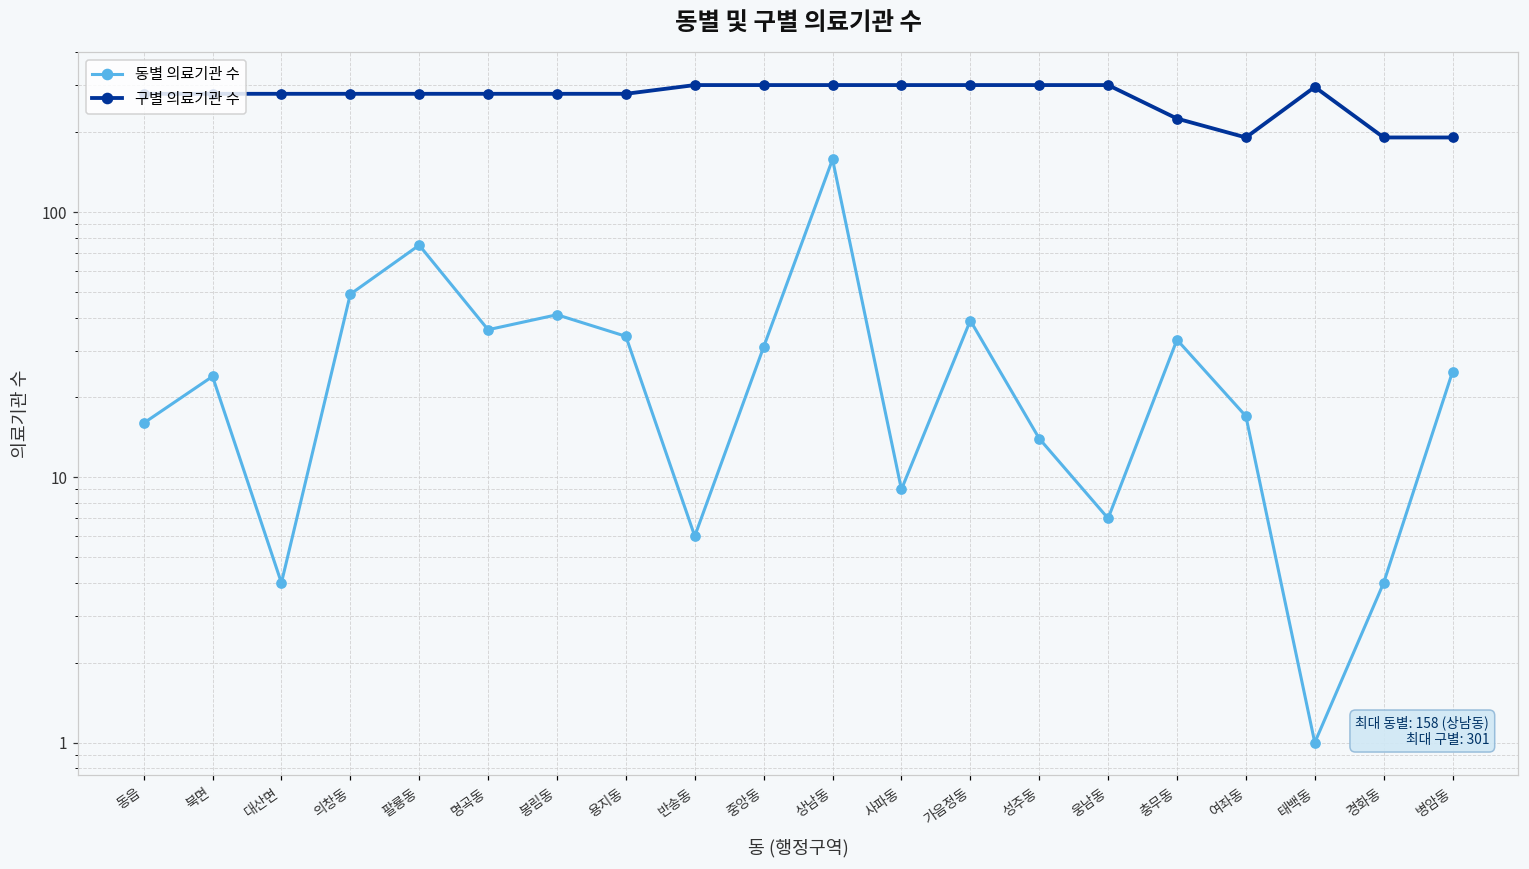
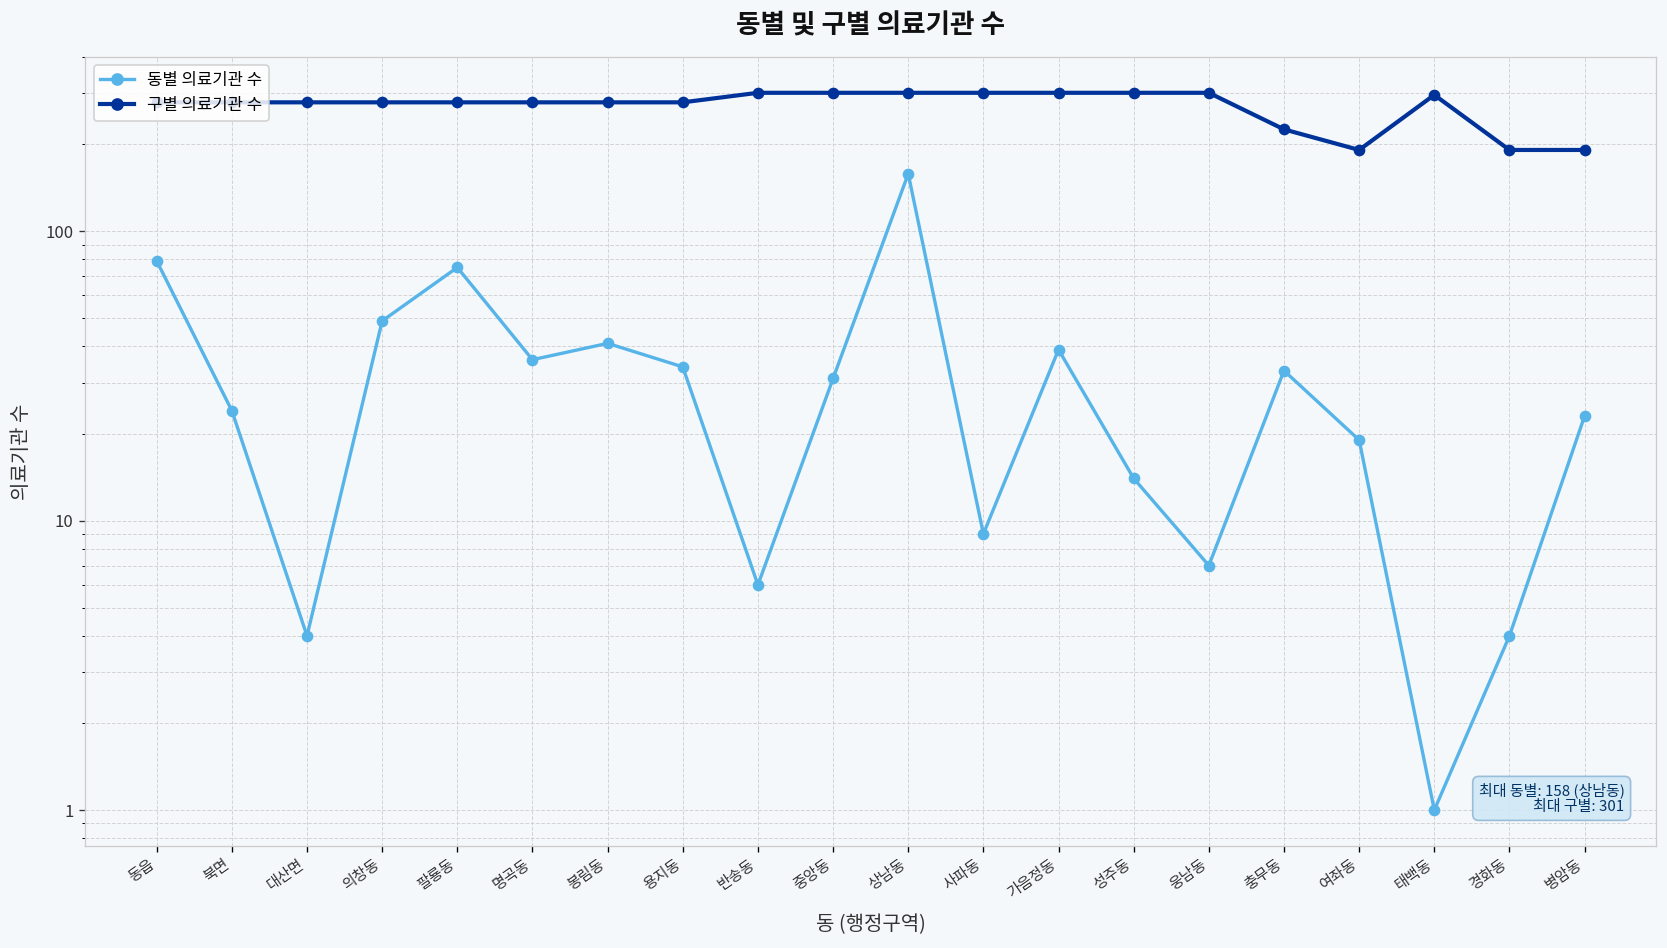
동별 의료기관 수, 동읍: 16 -> 79
동별 의료기관 수, 여좌동: 17 -> 19
동별 의료기관 수, 병암동: 25 -> 23
